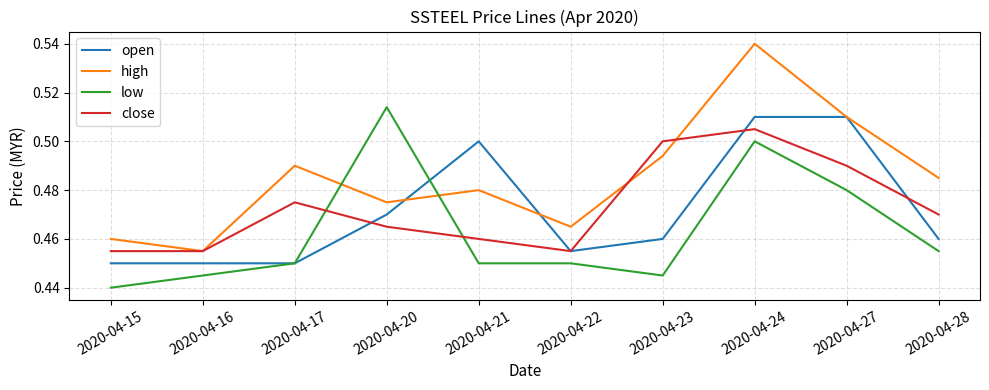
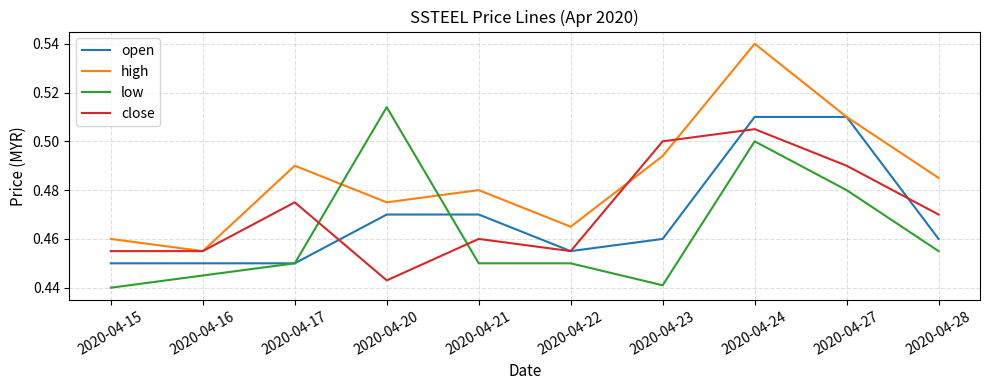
close, 2020-04-20: 0.465 -> 0.443
open, 2020-04-21: 0.50 -> 0.47
low, 2020-04-23: 0.445 -> 0.441
